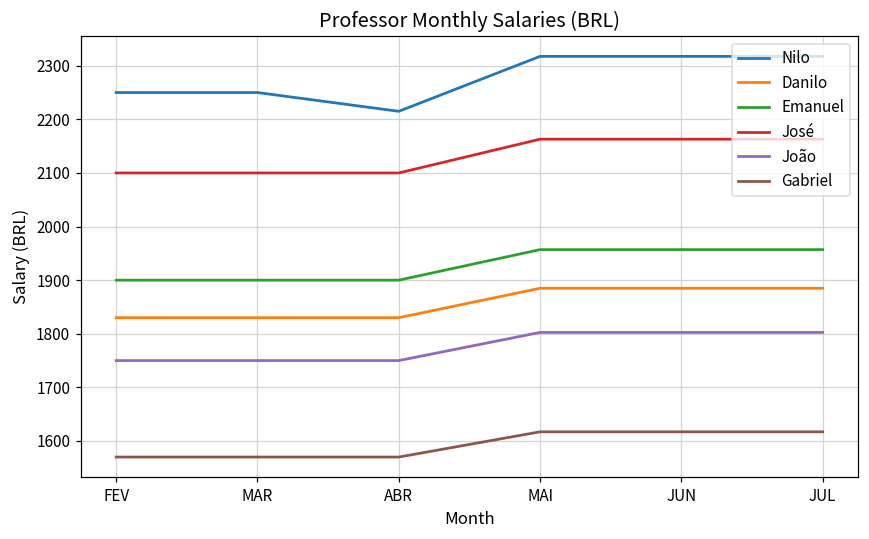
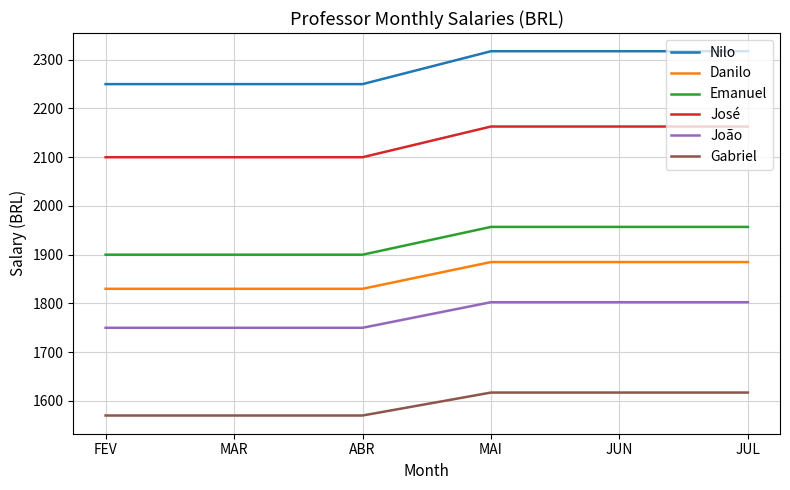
Nilo, ABR: 2220 -> 2250
